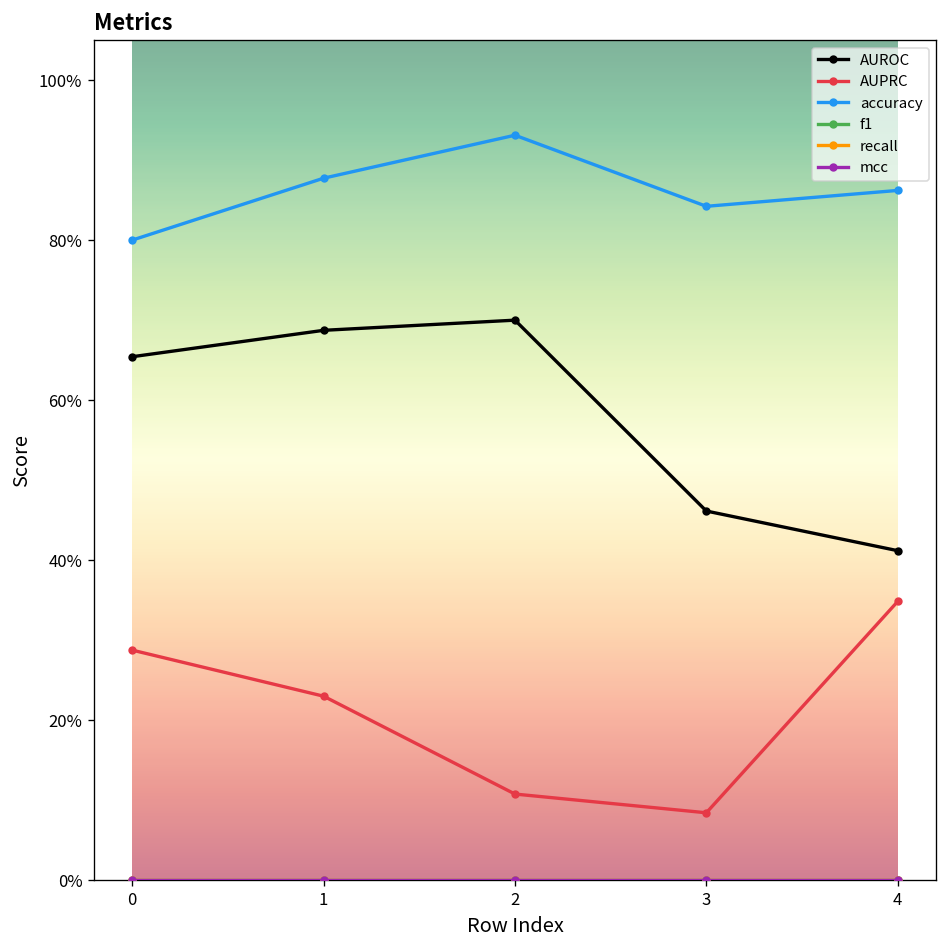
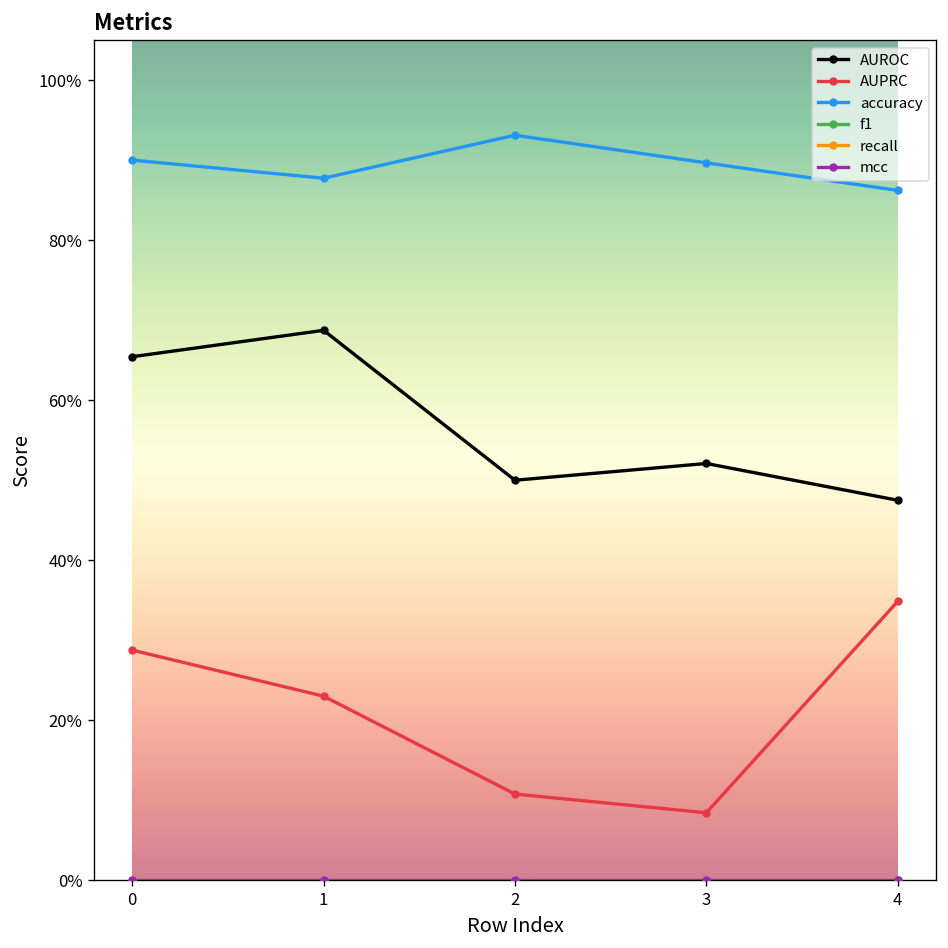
accuracy, 0: 80% -> 90%
AUROC, 2: 70% -> 50%
AUROC, 3: 46% -> 52%
accuracy, 3: 84% -> 90%
AUROC, 4: 41% -> 48%
